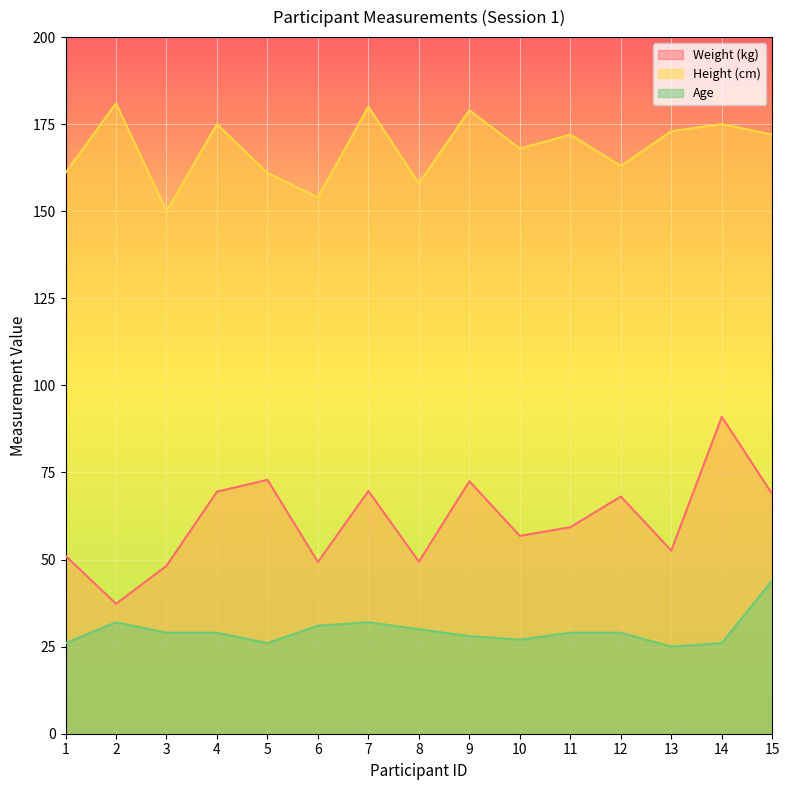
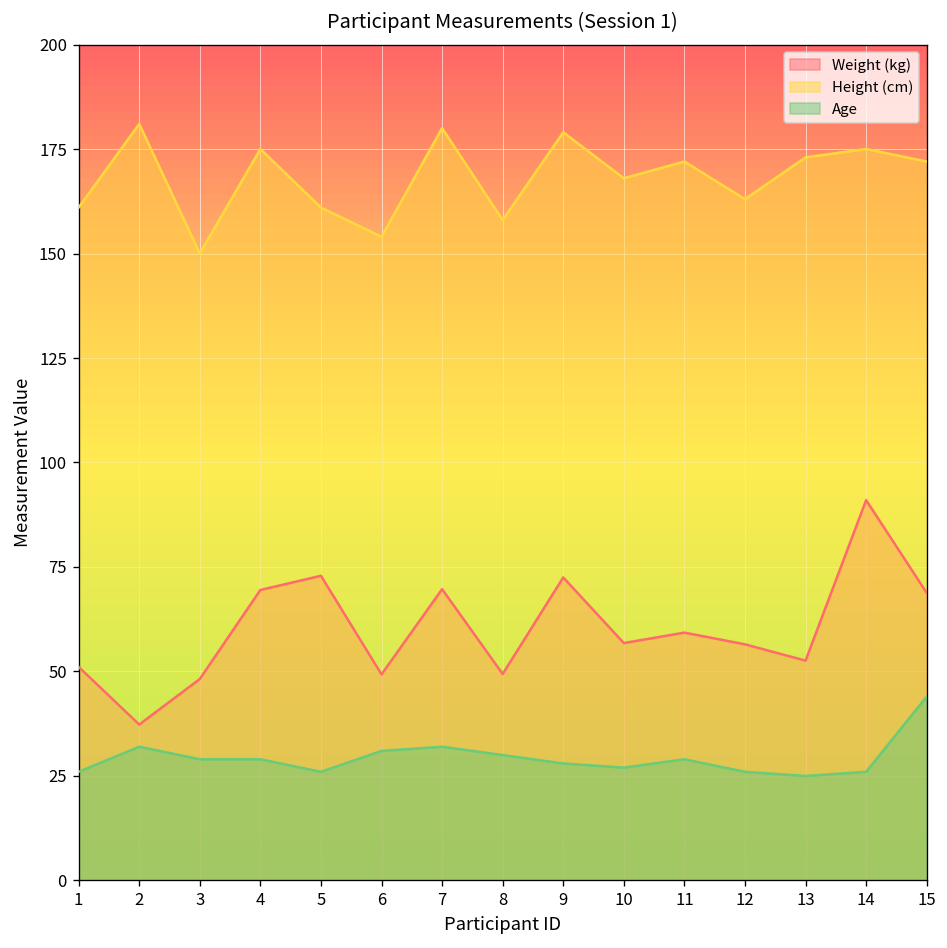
Weight (kg), 12: 68 -> 57
Age, 12: 29 -> 26
